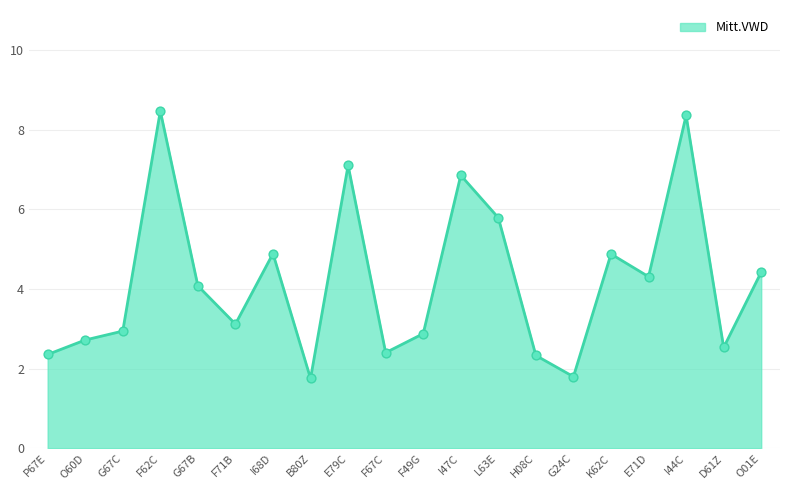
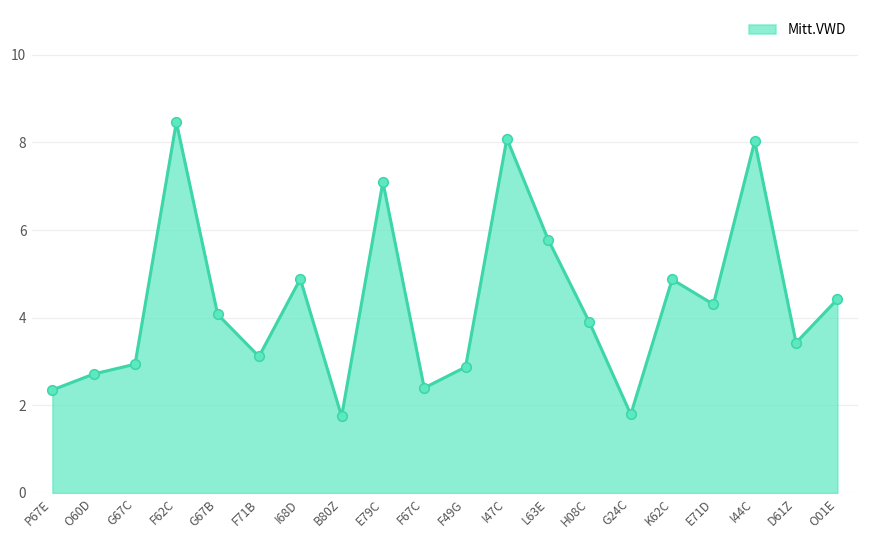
I47C: 6.9 -> 8.1
H08C: 2.3 -> 3.9
I44C: 8.4 -> 8.0
D61Z: 2.5 -> 3.4
